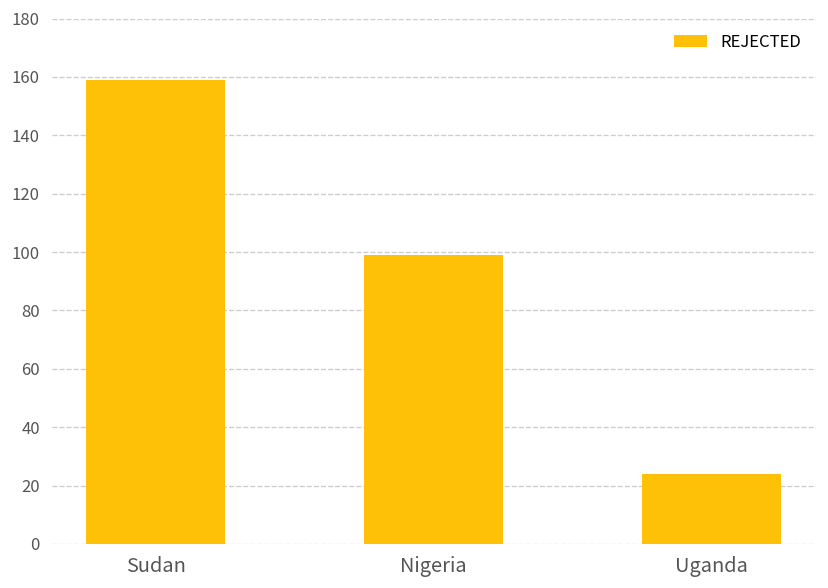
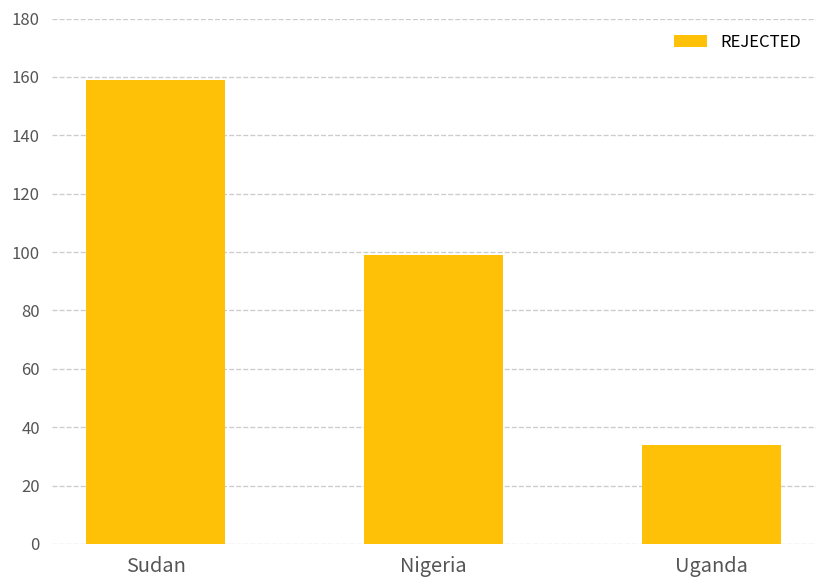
Uganda: 24 -> 34
